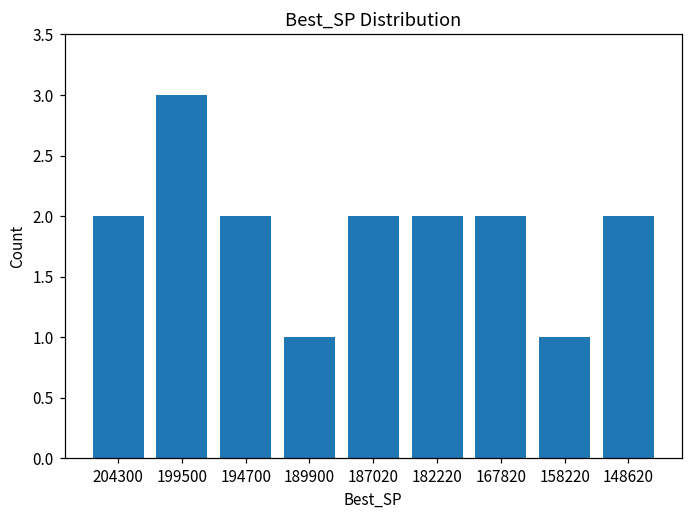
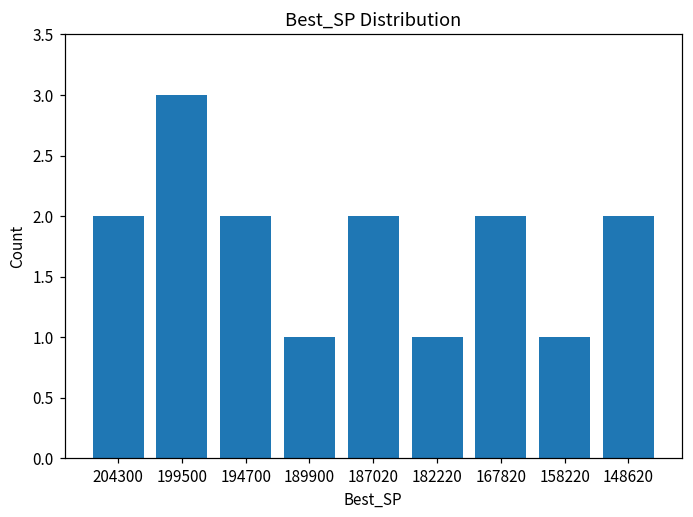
182220: 2 -> 1
